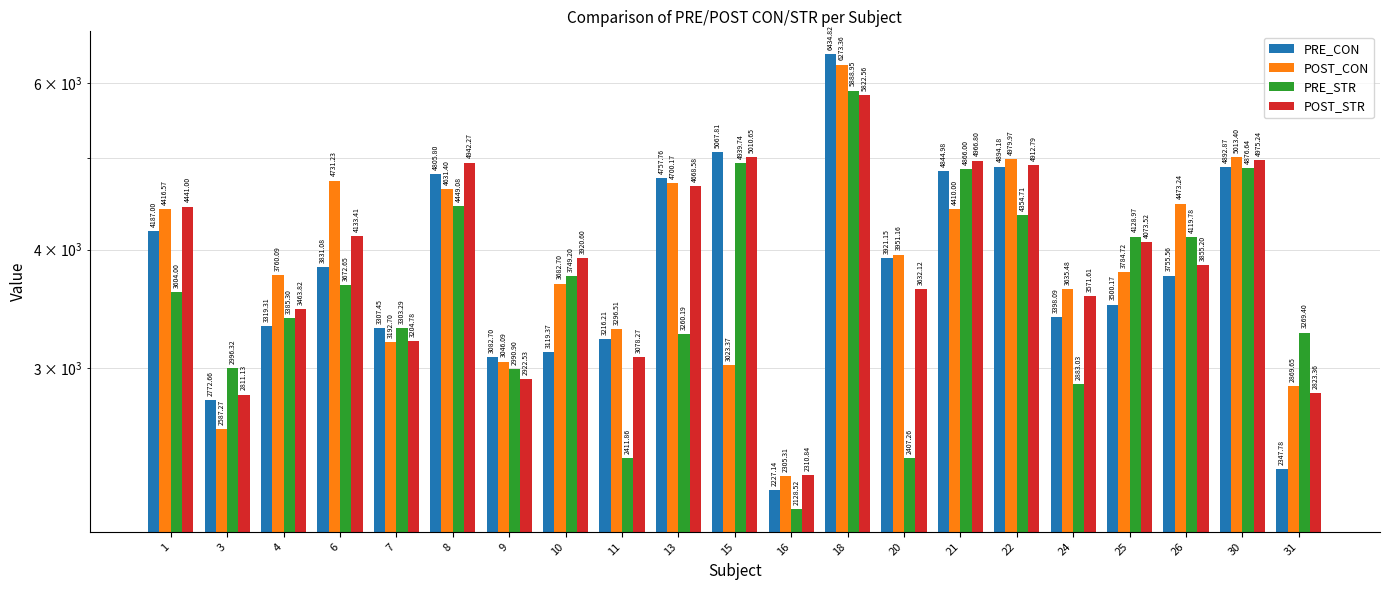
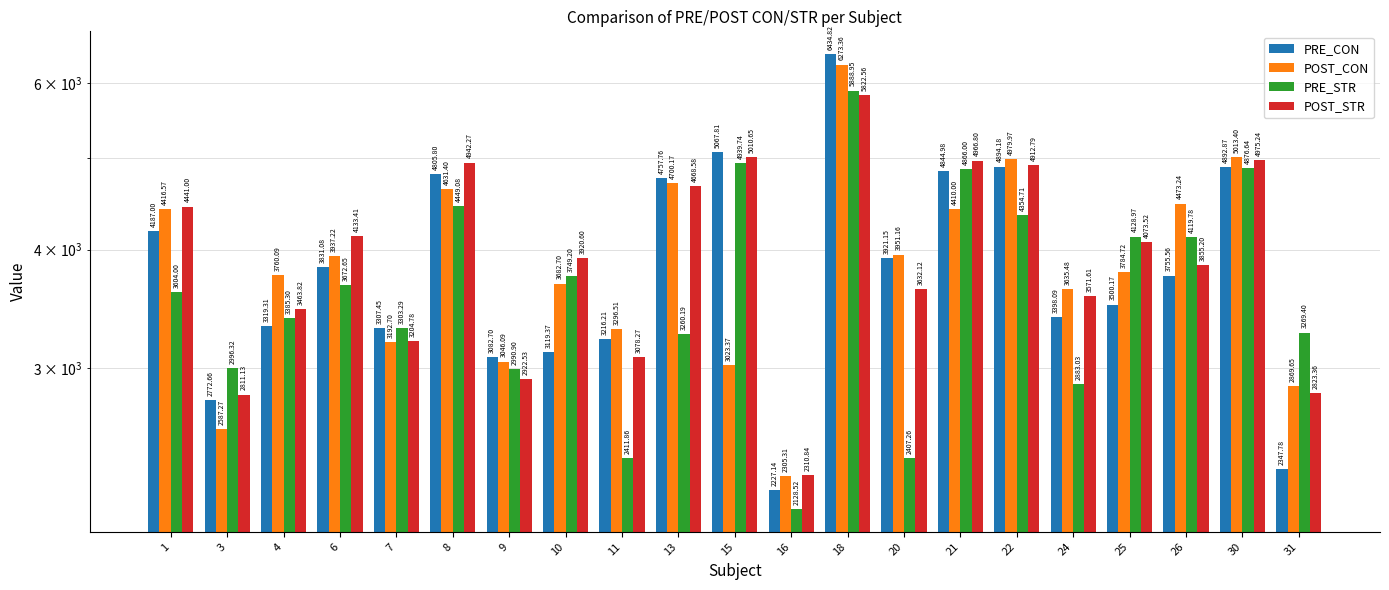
POST_CON, 6: 4731.23 -> 3937.22
